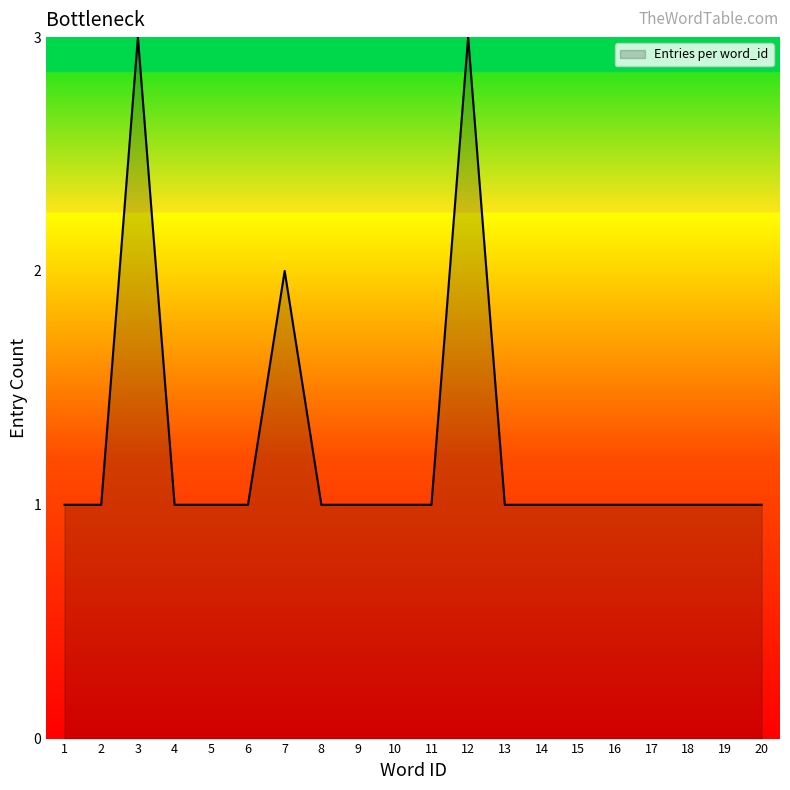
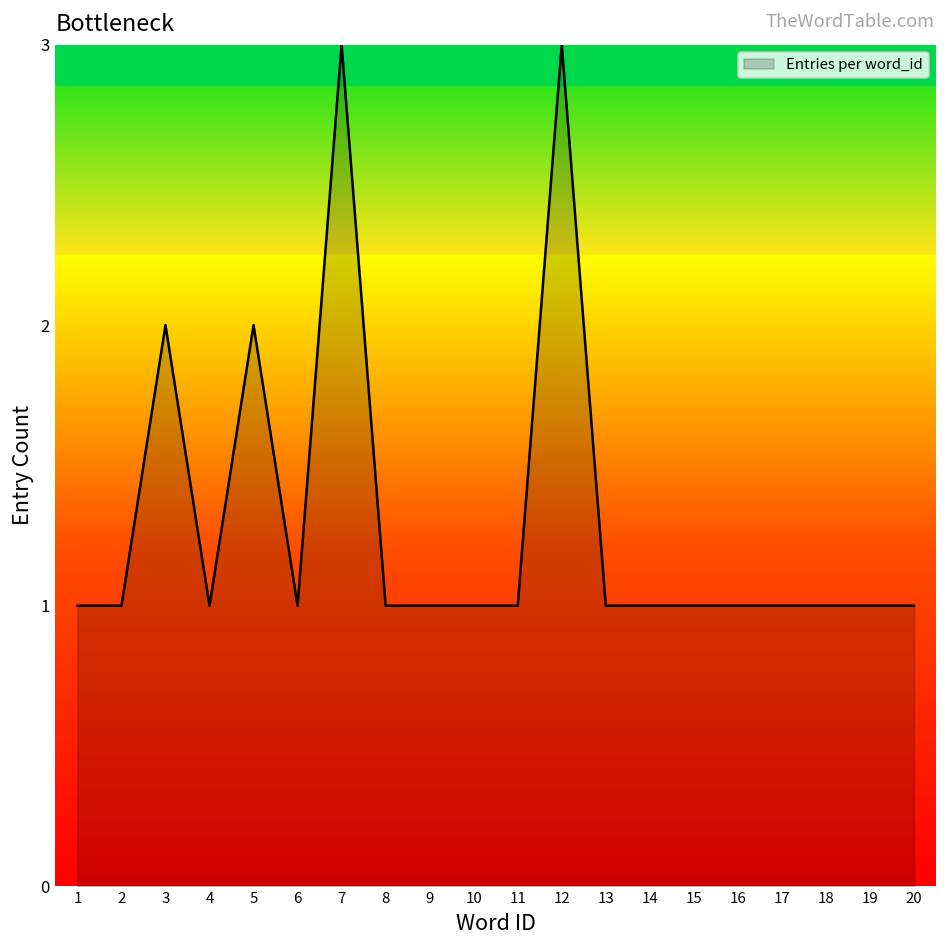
3: 3 -> 2
5: 1 -> 2
7: 2 -> 3
